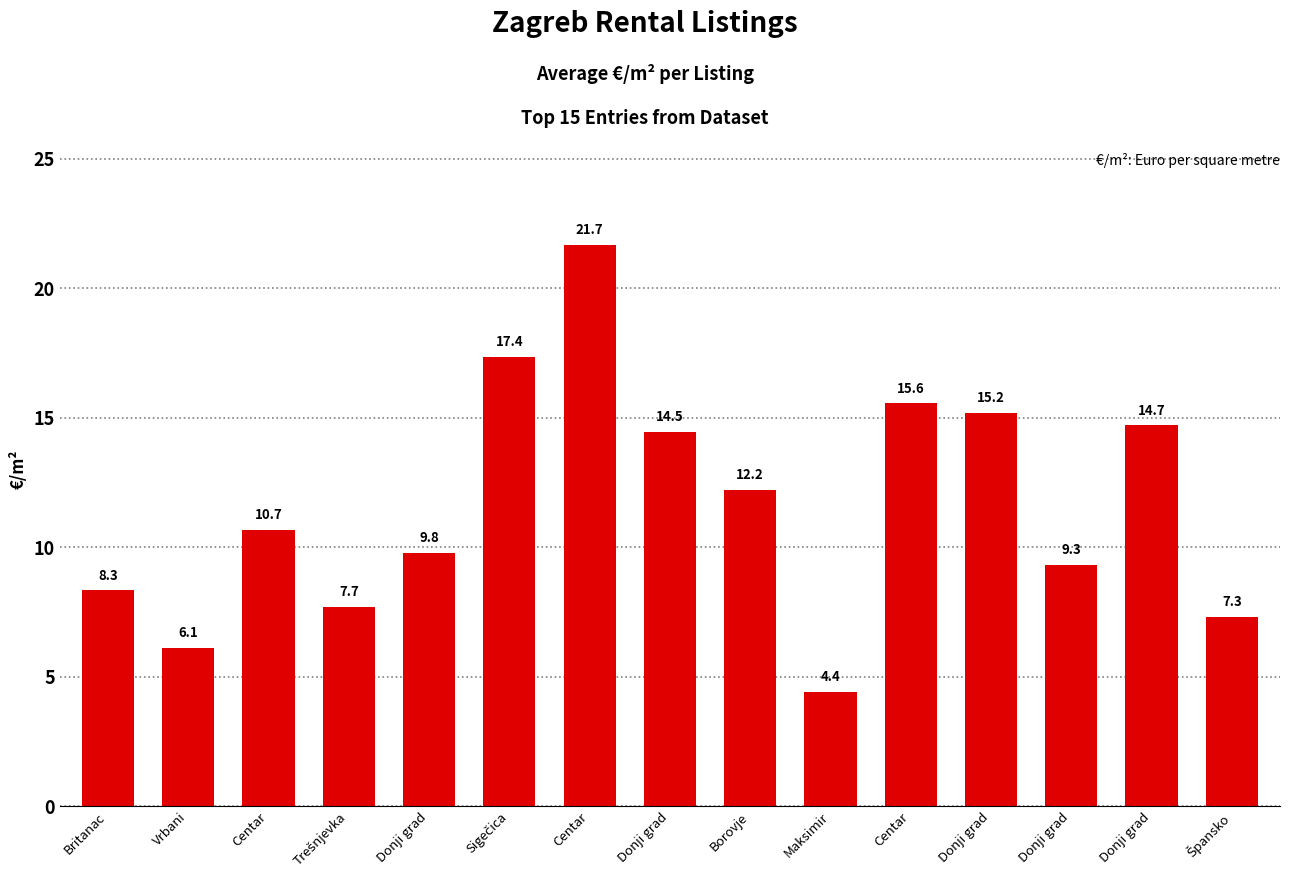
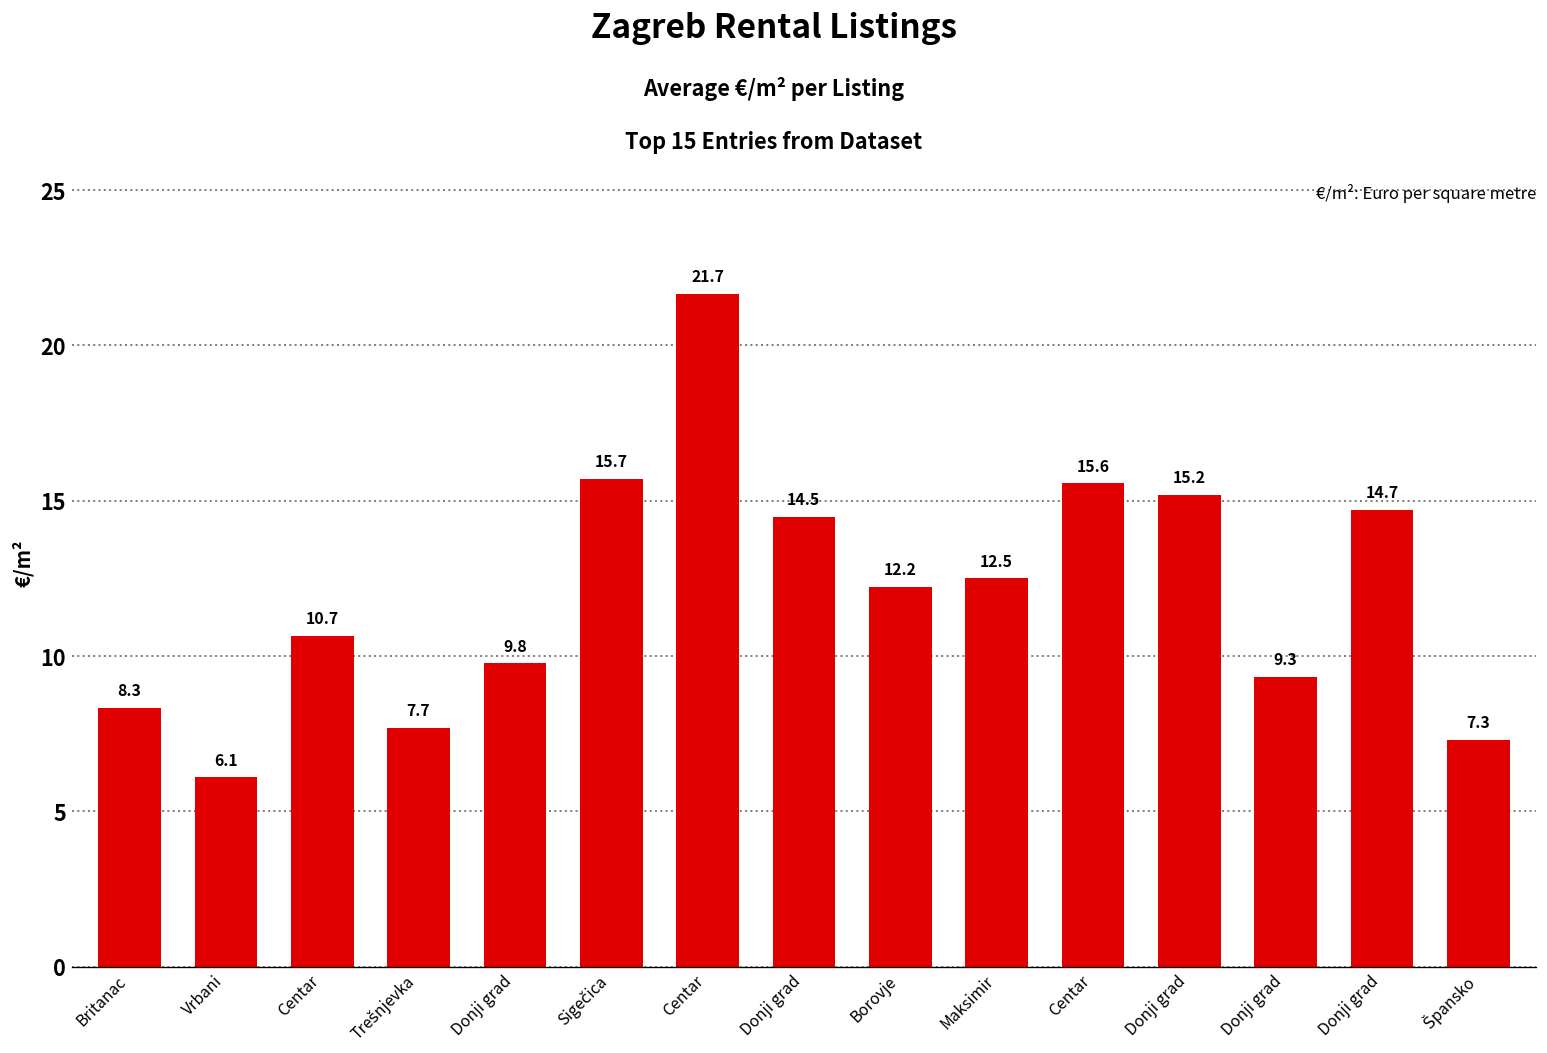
Sigečica: 17.4 -> 15.7
Maksimir: 4.4 -> 12.5
